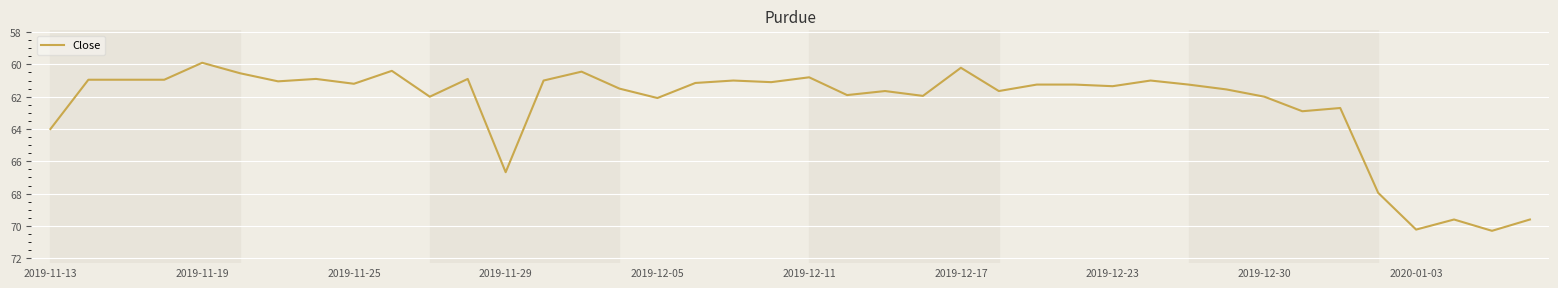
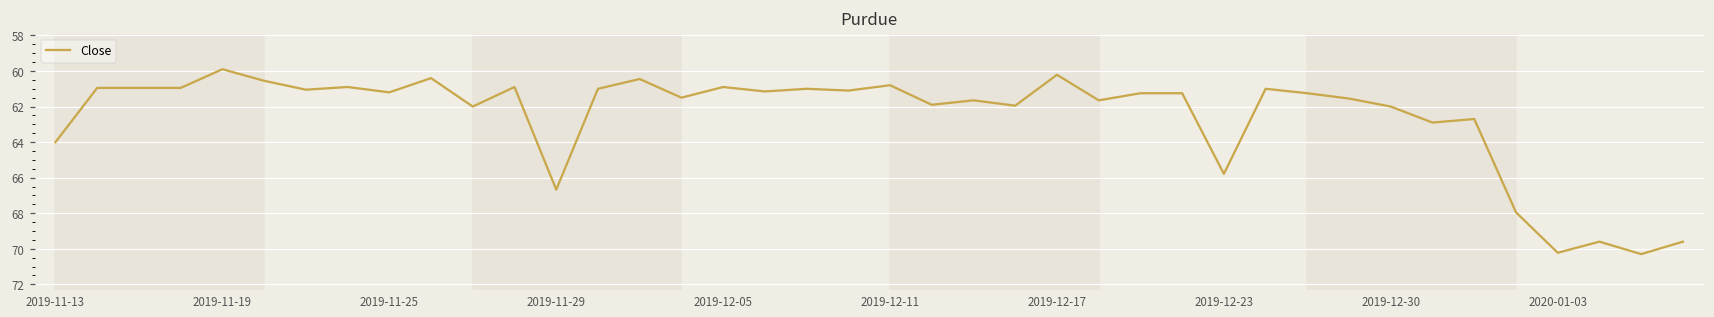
2019-12-05: 62.1 -> 60.9
2019-12-23: 61.3 -> 65.8
